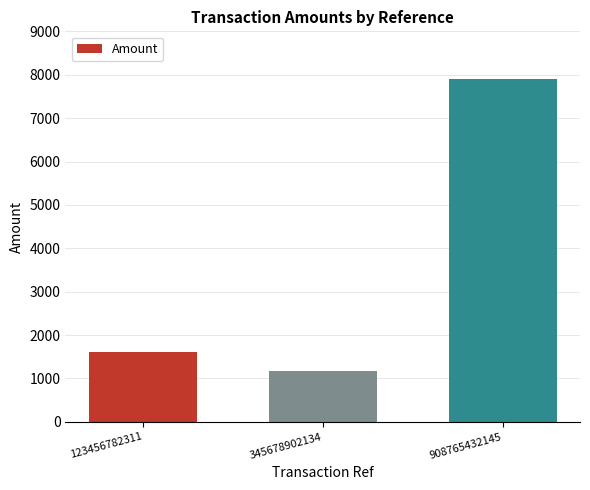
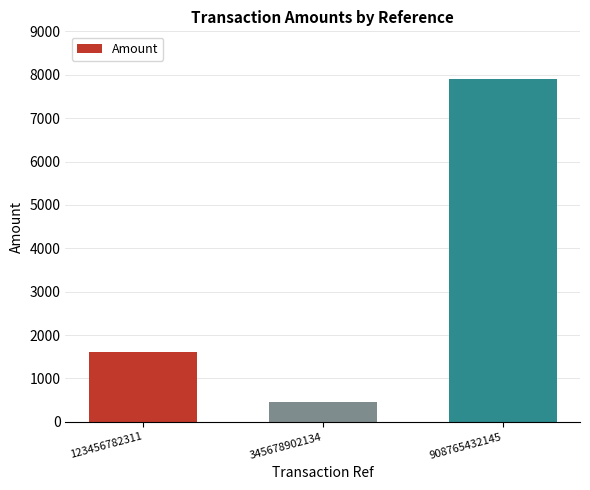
345678902134: 1200 -> 500
